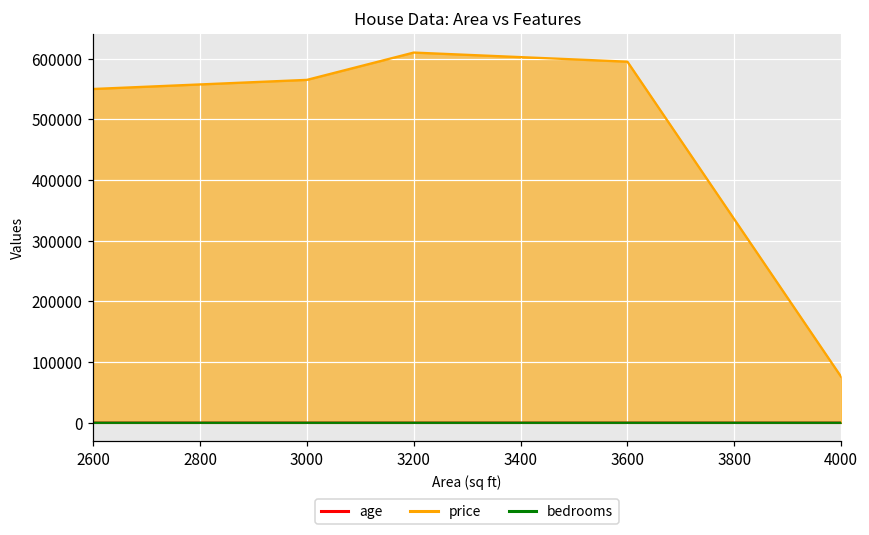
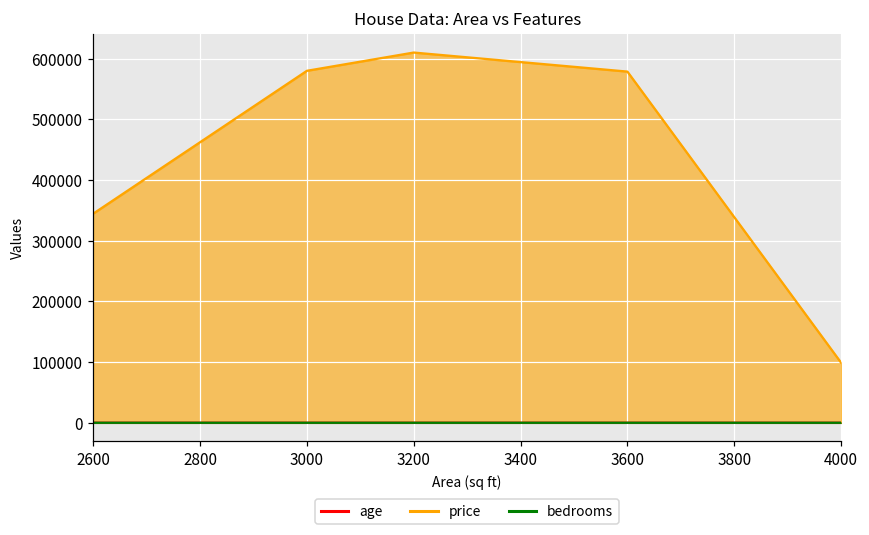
price, 2600: 550000 -> 340000
price, 3000: 570000 -> 580000
price, 3600: 600000 -> 580000
price, 4000: 80000 -> 100000
